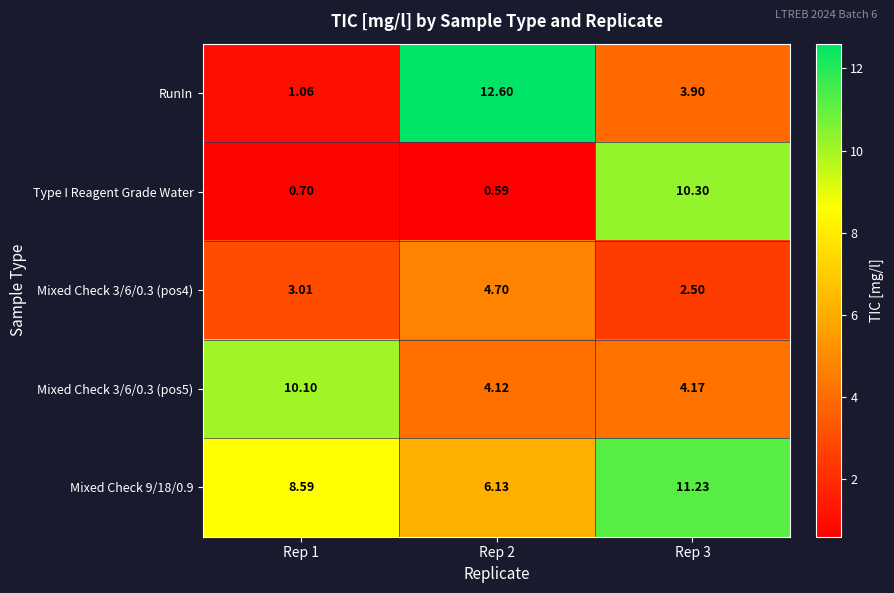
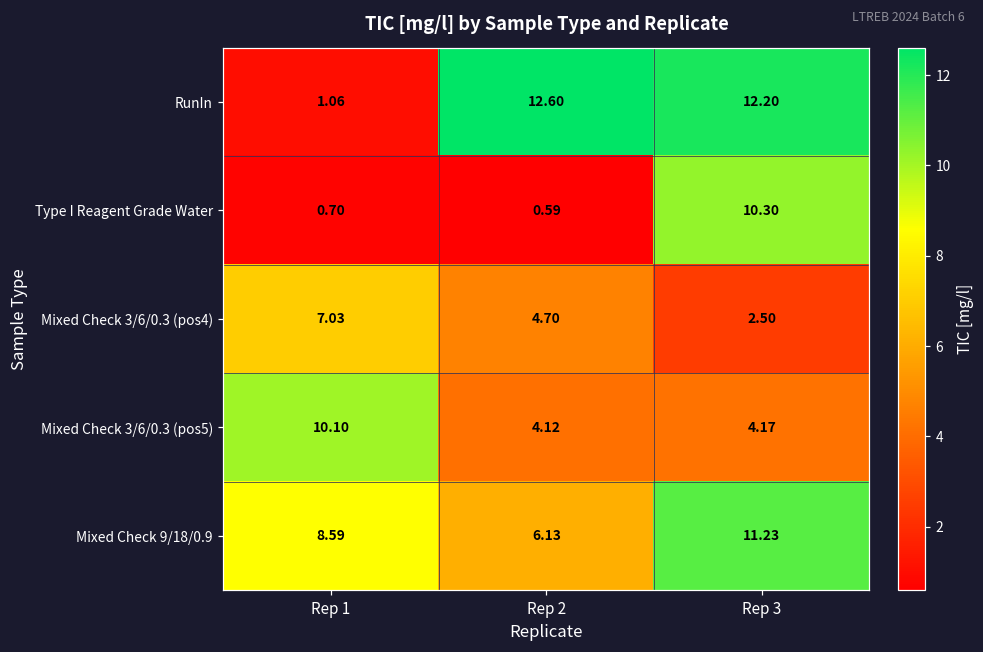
RunIn, Rep 3: 3.90 -> 12.20
Mixed Check 3/6/0.3 (pos4), Rep 1: 3.01 -> 7.03
